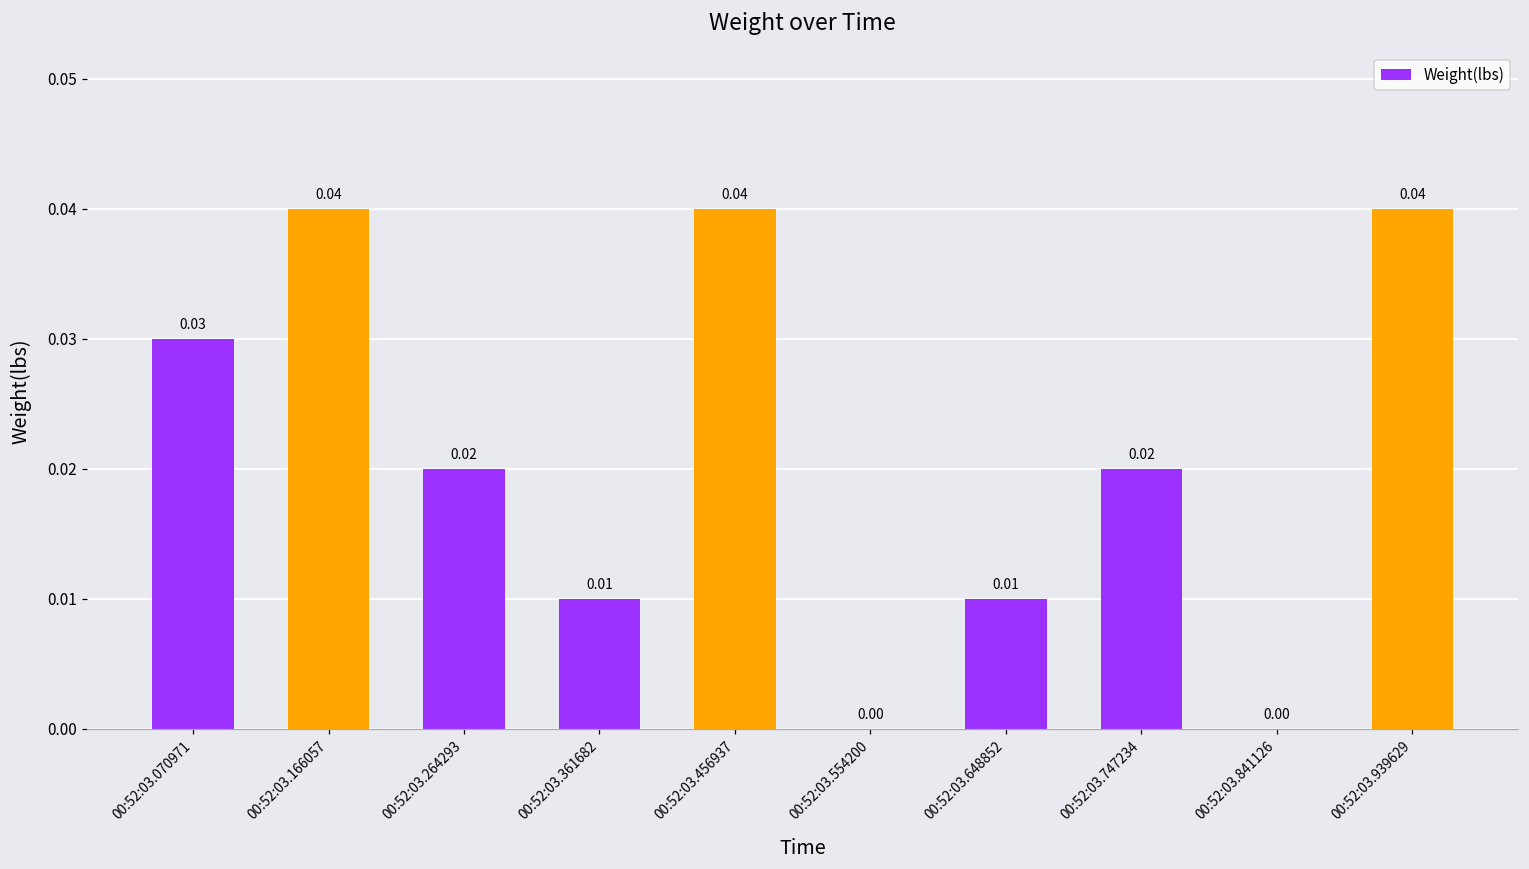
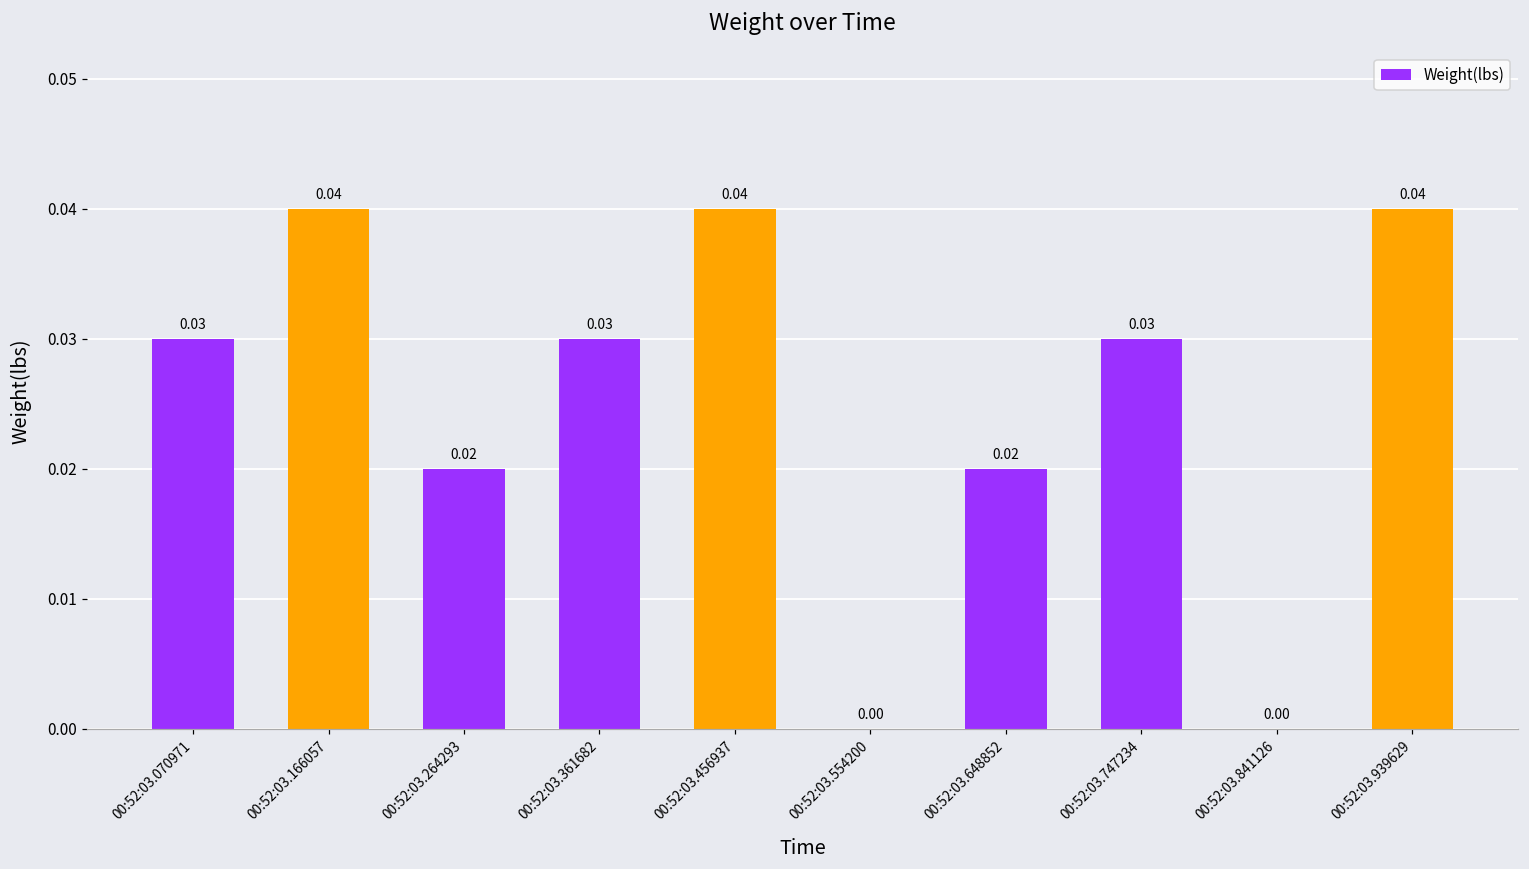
00:52:03.361682: 0.01 -> 0.03
00:52:03.648852: 0.01 -> 0.02
00:52:03.747234: 0.02 -> 0.03
